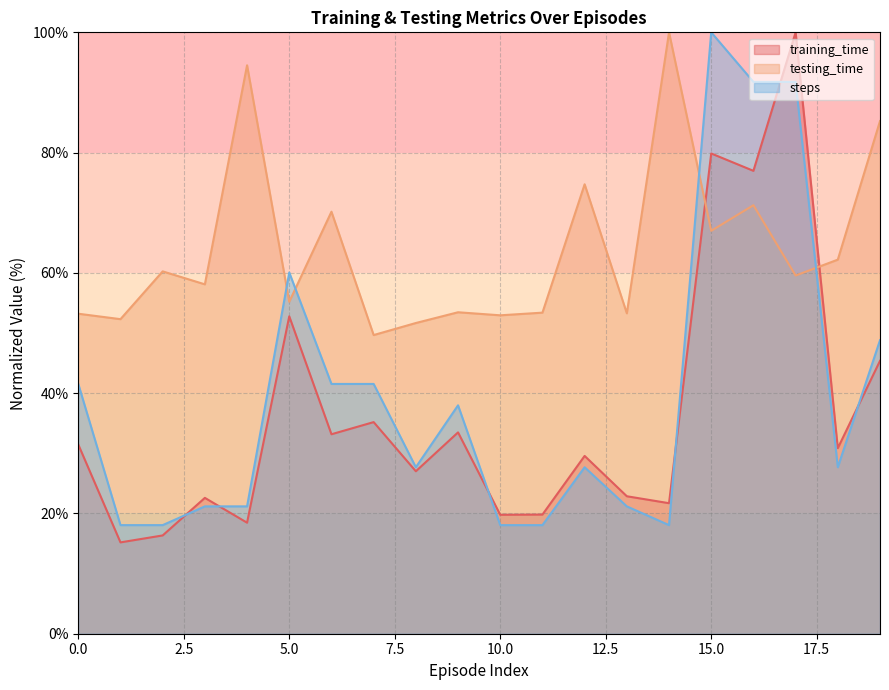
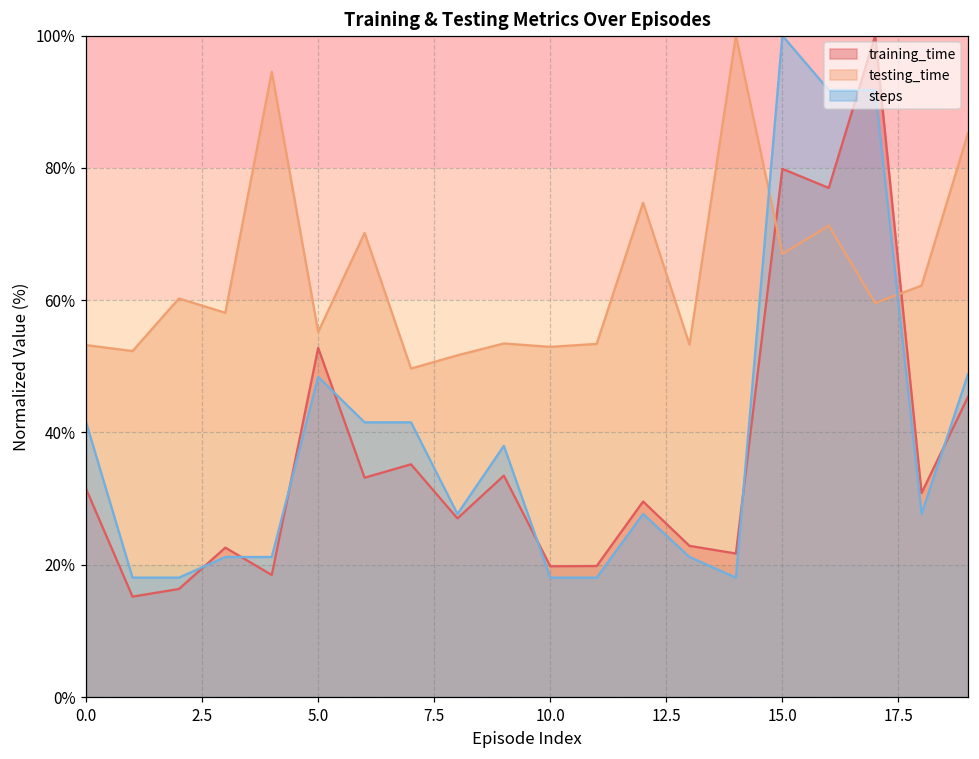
steps, 5.0: 60% -> 48%
